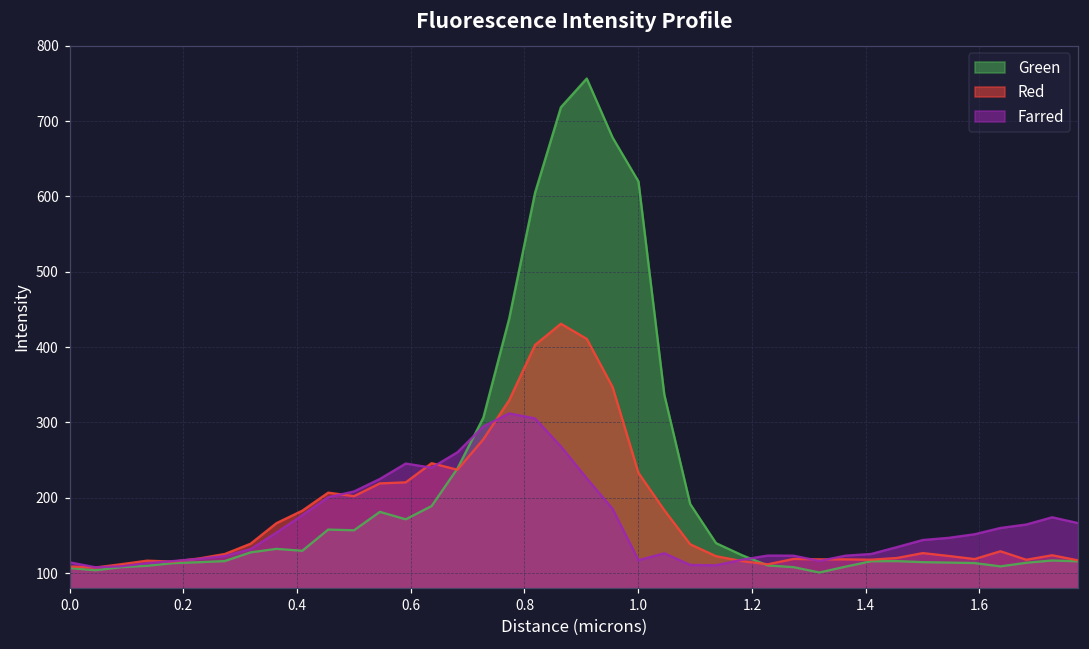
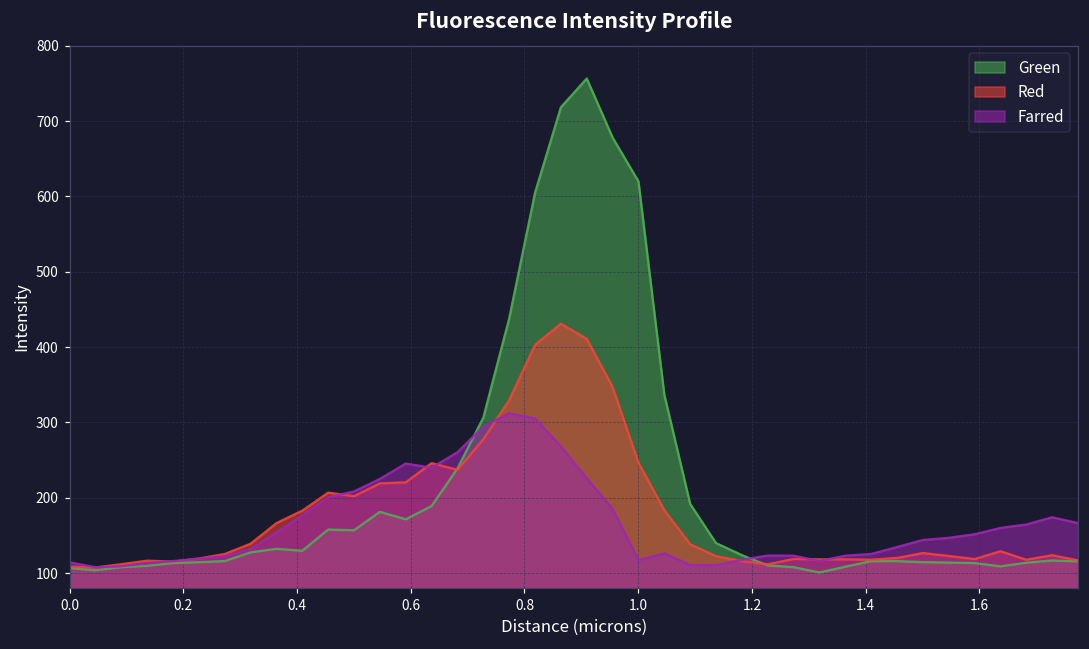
Red, 1.0: 230 -> 250
